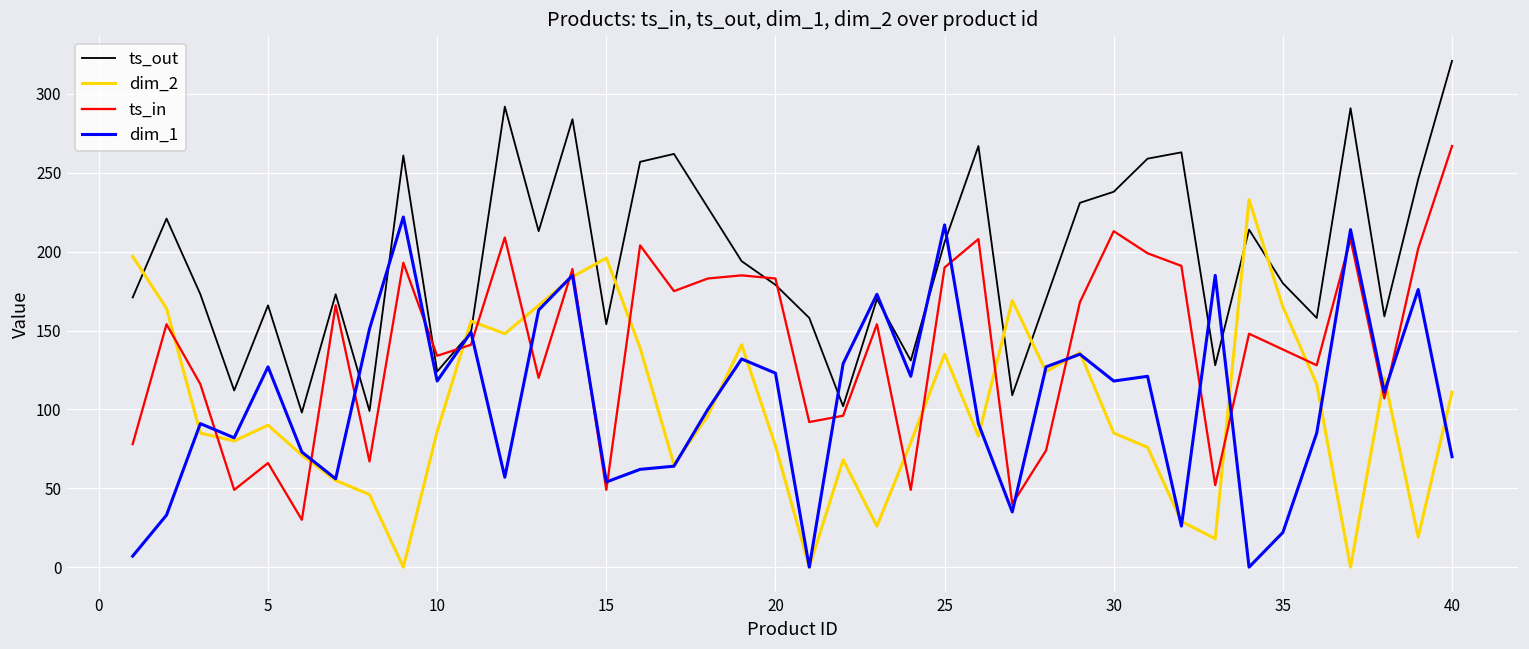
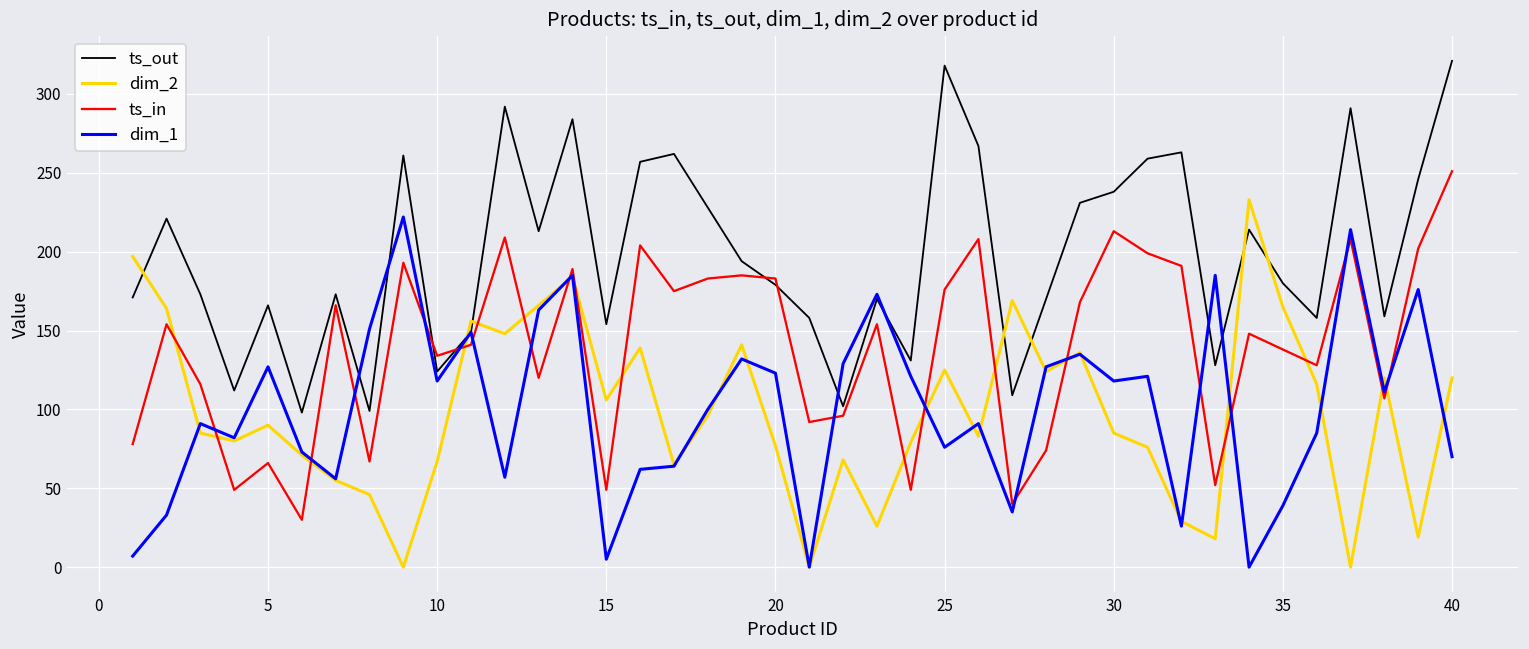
dim_2, 10: 86 -> 67
dim_2, 15: 196 -> 106
dim_1, 15: 54 -> 5
ts_out, 25: 206 -> 318
dim_2, 25: 135 -> 125
ts_in, 25: 190 -> 176
dim_1, 25: 217 -> 76
dim_1, 35: 22 -> 39
dim_2, 40: 111 -> 120
ts_in, 40: 267 -> 251
